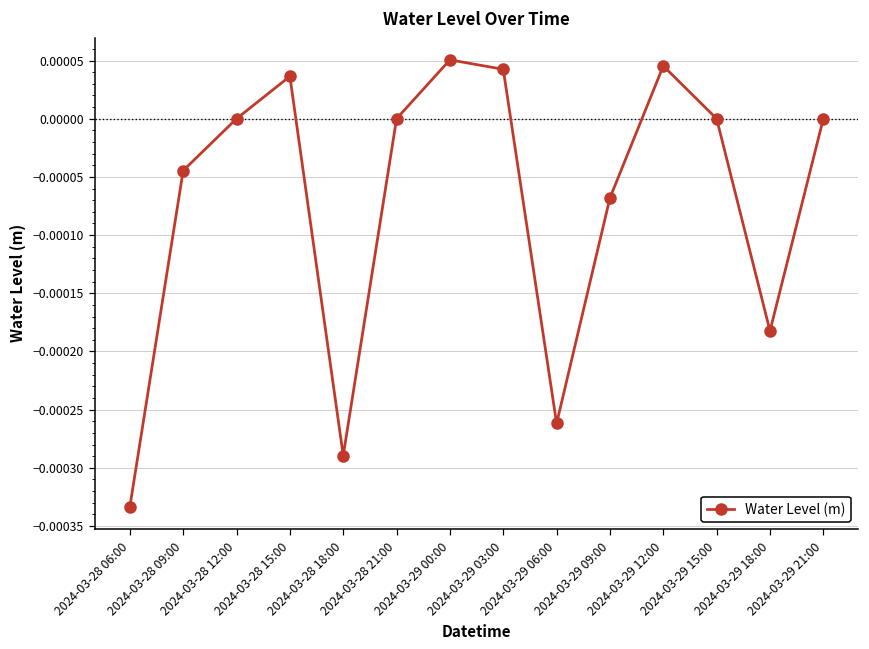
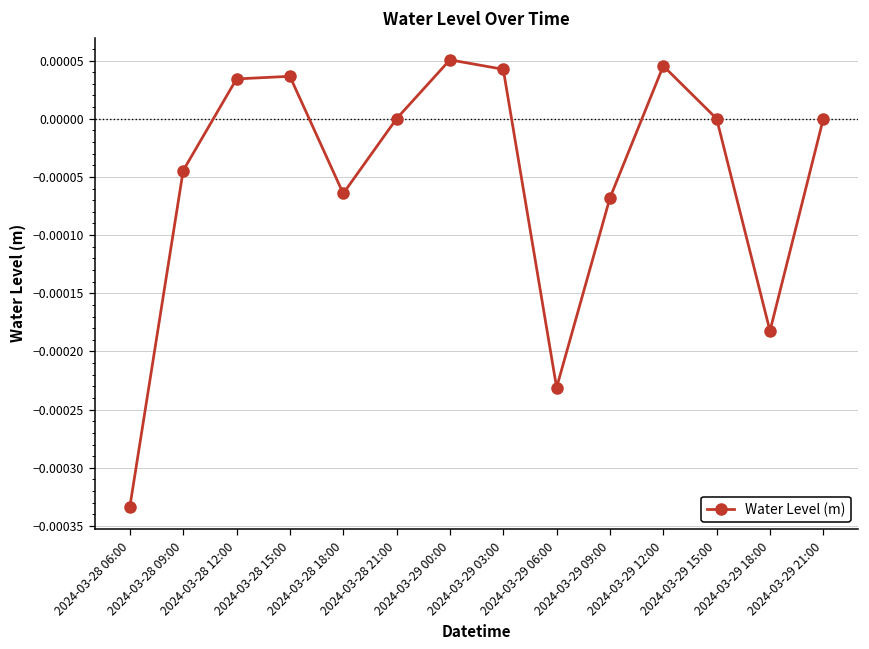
2024-03-28 12:00: 0.00000 -> 0.00003
2024-03-28 18:00: -0.000289 -> -0.000064
2024-03-29 06:00: -0.000262 -> -0.000231
